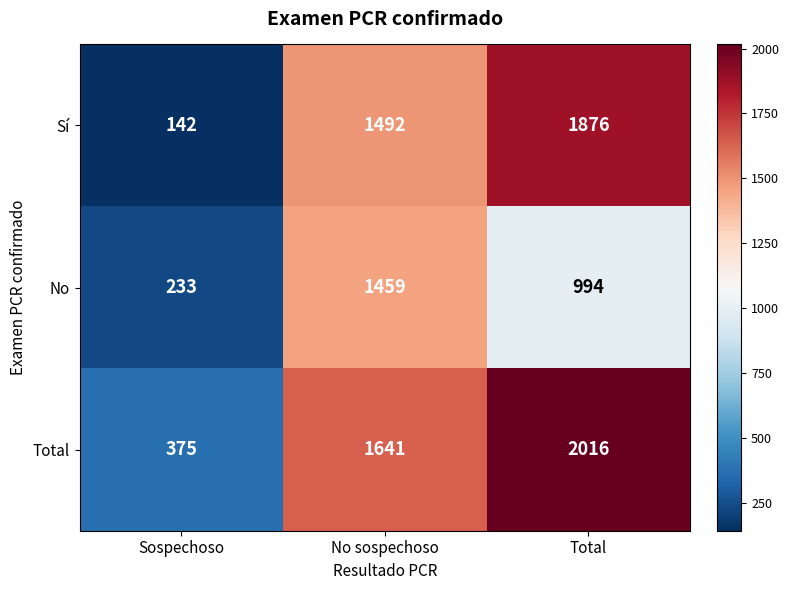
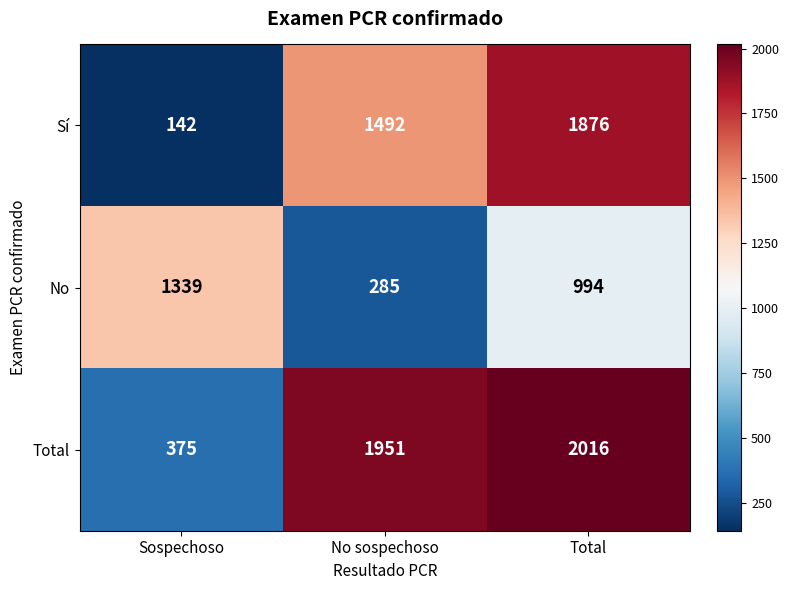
No, Sospechoso: 233 -> 1339
No, No sospechoso: 1459 -> 285
Total, No sospechoso: 1641 -> 1951
